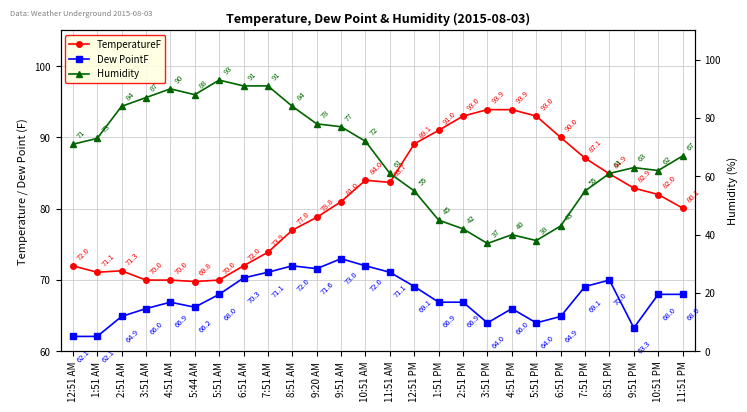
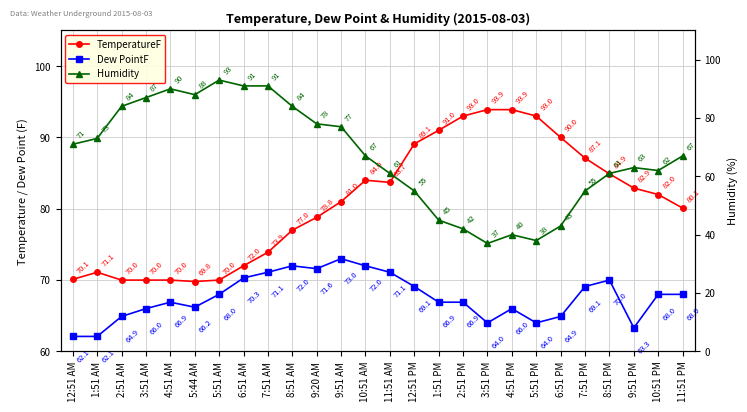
TemperatureF, 12:51 AM: 72.0 -> 70.1
TemperatureF, 2:51 AM: 71.3 -> 70.0
Humidity, 10:51 AM: 72 -> 67
